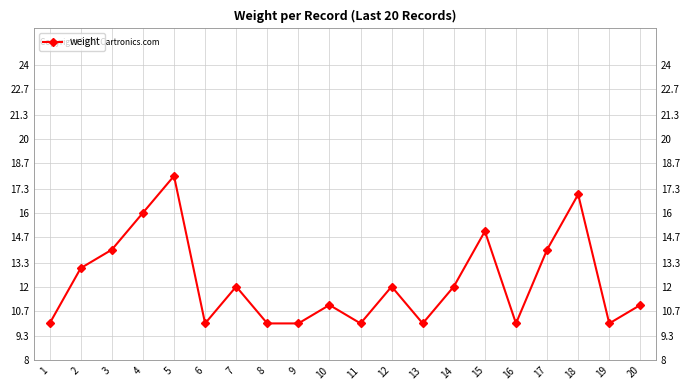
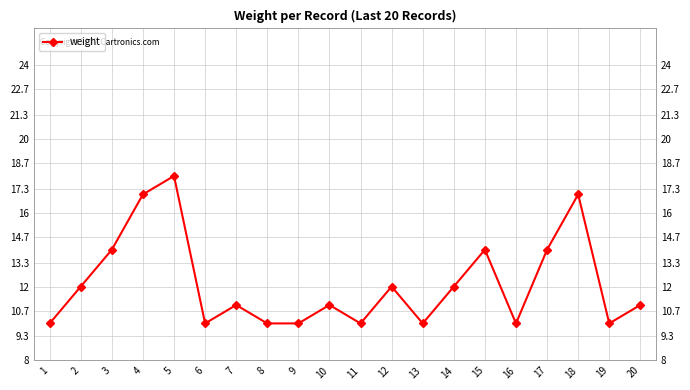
2: 13 -> 12
4: 16 -> 17
7: 12 -> 11
15: 15 -> 14
